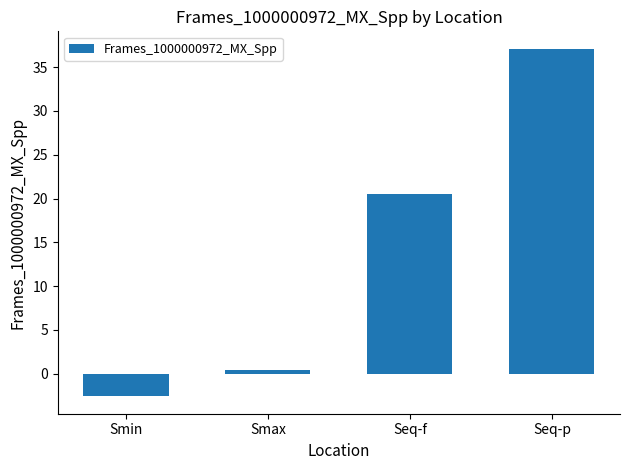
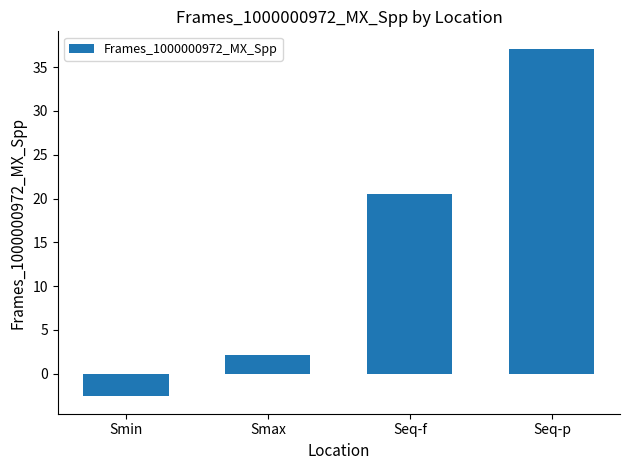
Smax: 0 -> 2
